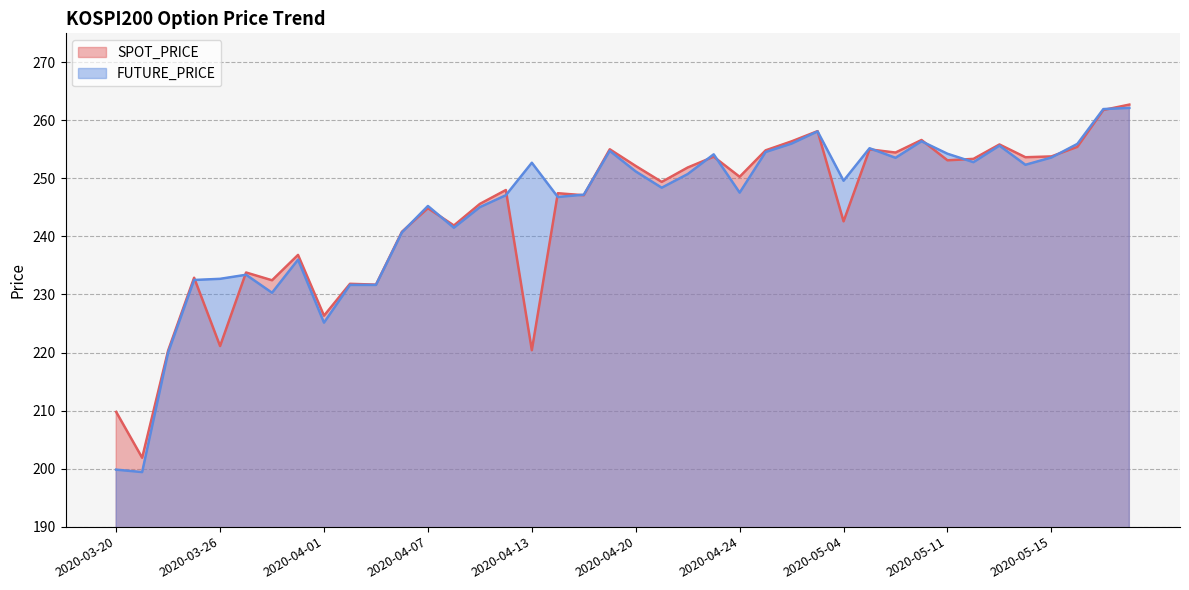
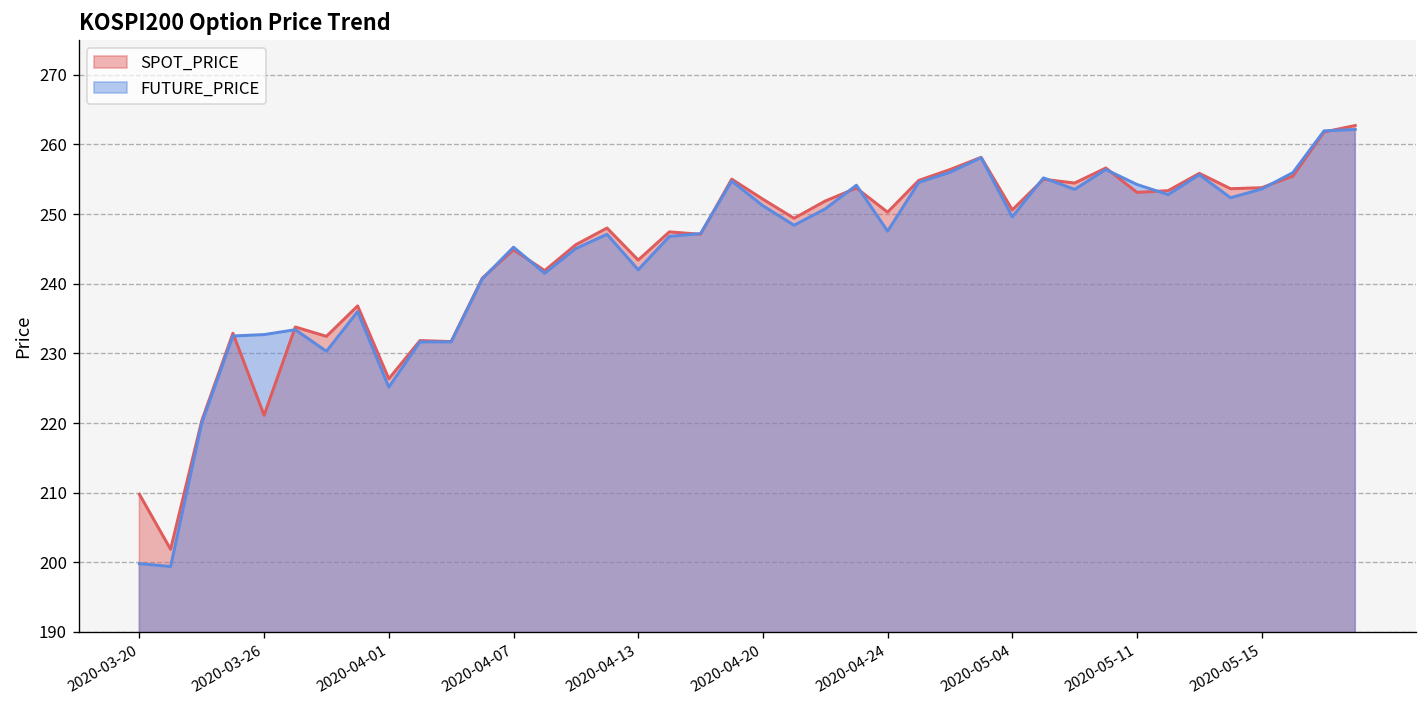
SPOT_PRICE, 2020-04-13: 220 -> 243
FUTURE_PRICE, 2020-04-13: 253 -> 242
SPOT_PRICE, 2020-05-04: 243 -> 251
